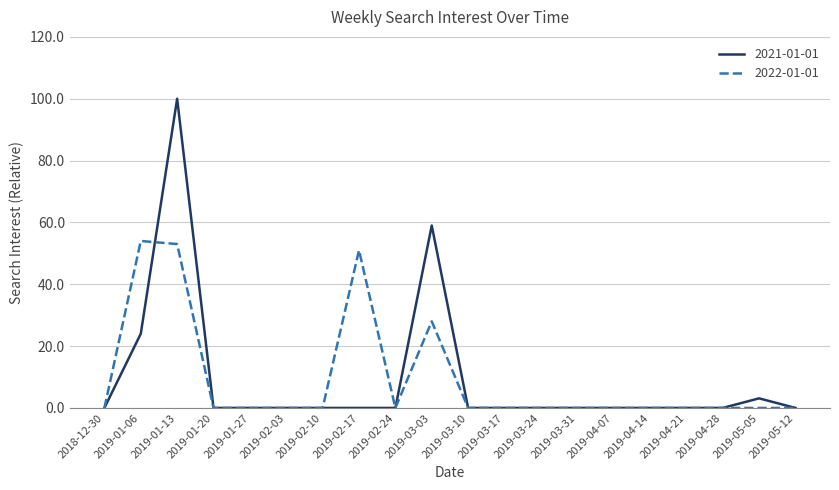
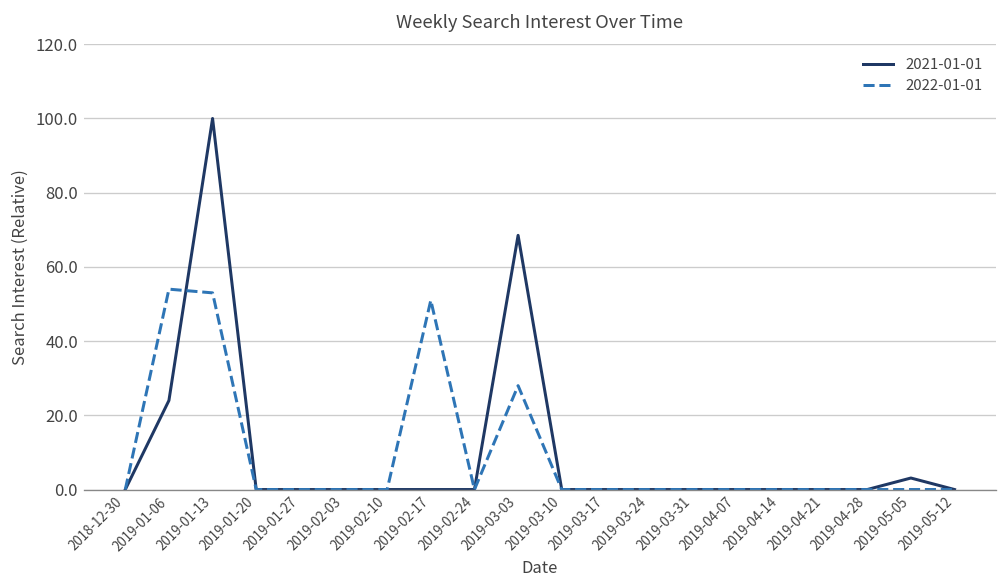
2021-01-01, 2019-03-03: 59 -> 69
